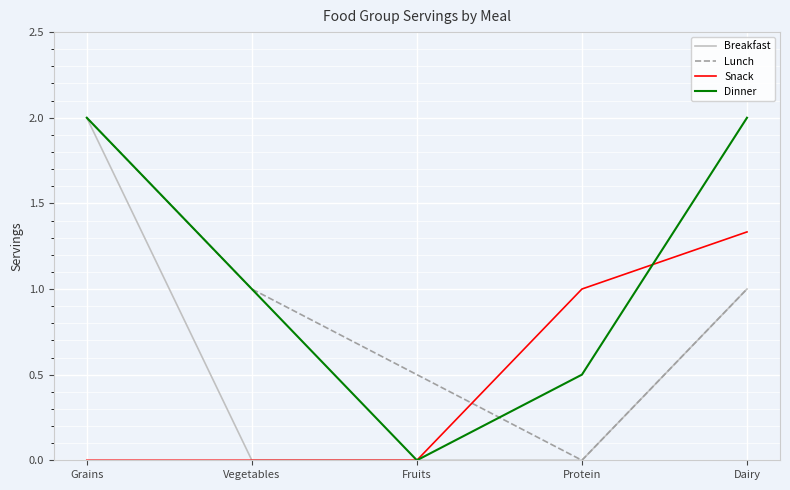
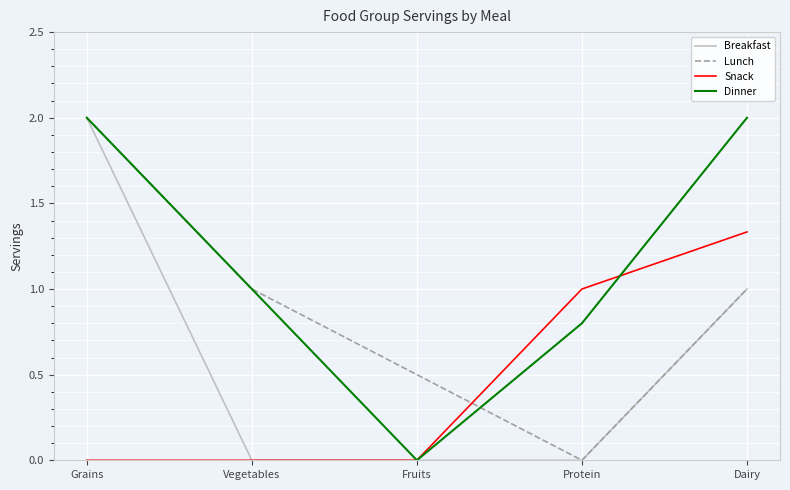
Dinner, Protein: 0.5 -> 0.8
